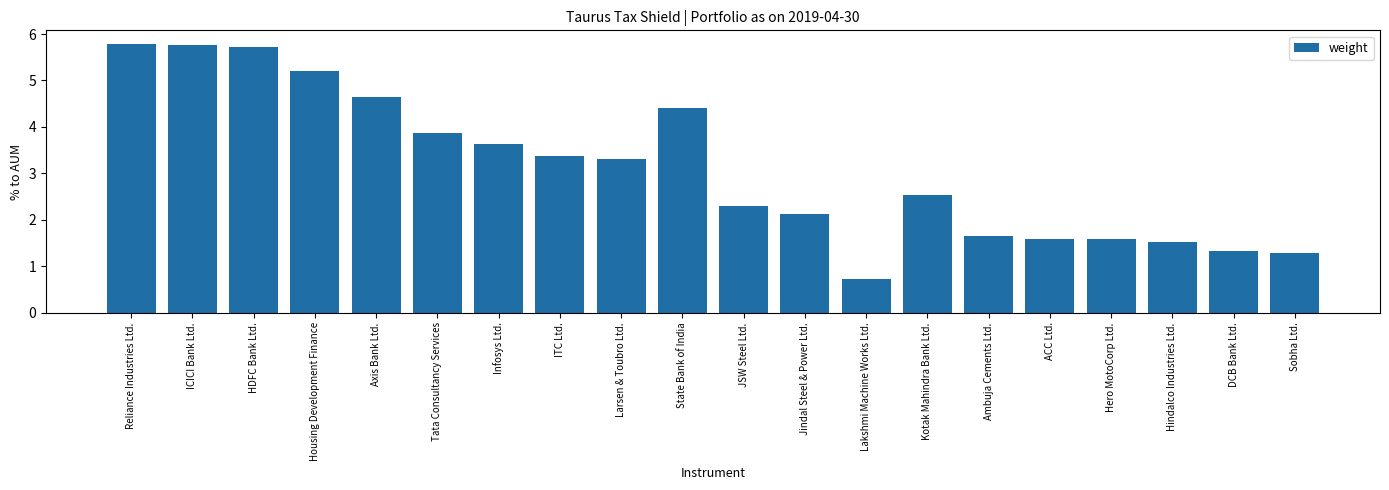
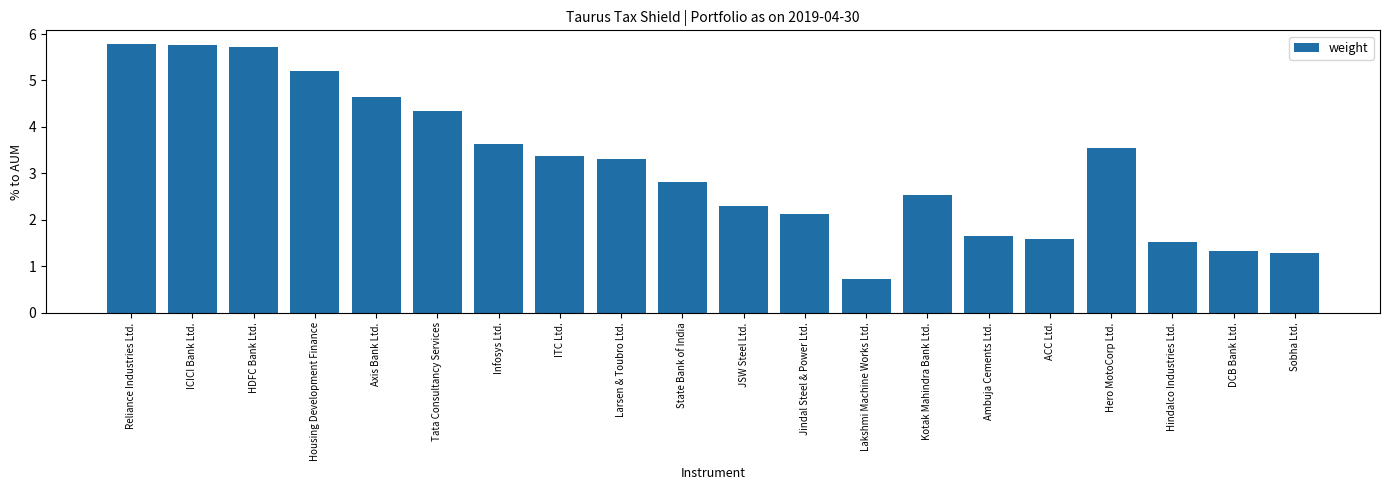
Tata Consultancy Services: 3.9 -> 4.4
State Bank of India: 4.4 -> 2.8
Hero MotoCorp Ltd.: 1.6 -> 3.5
